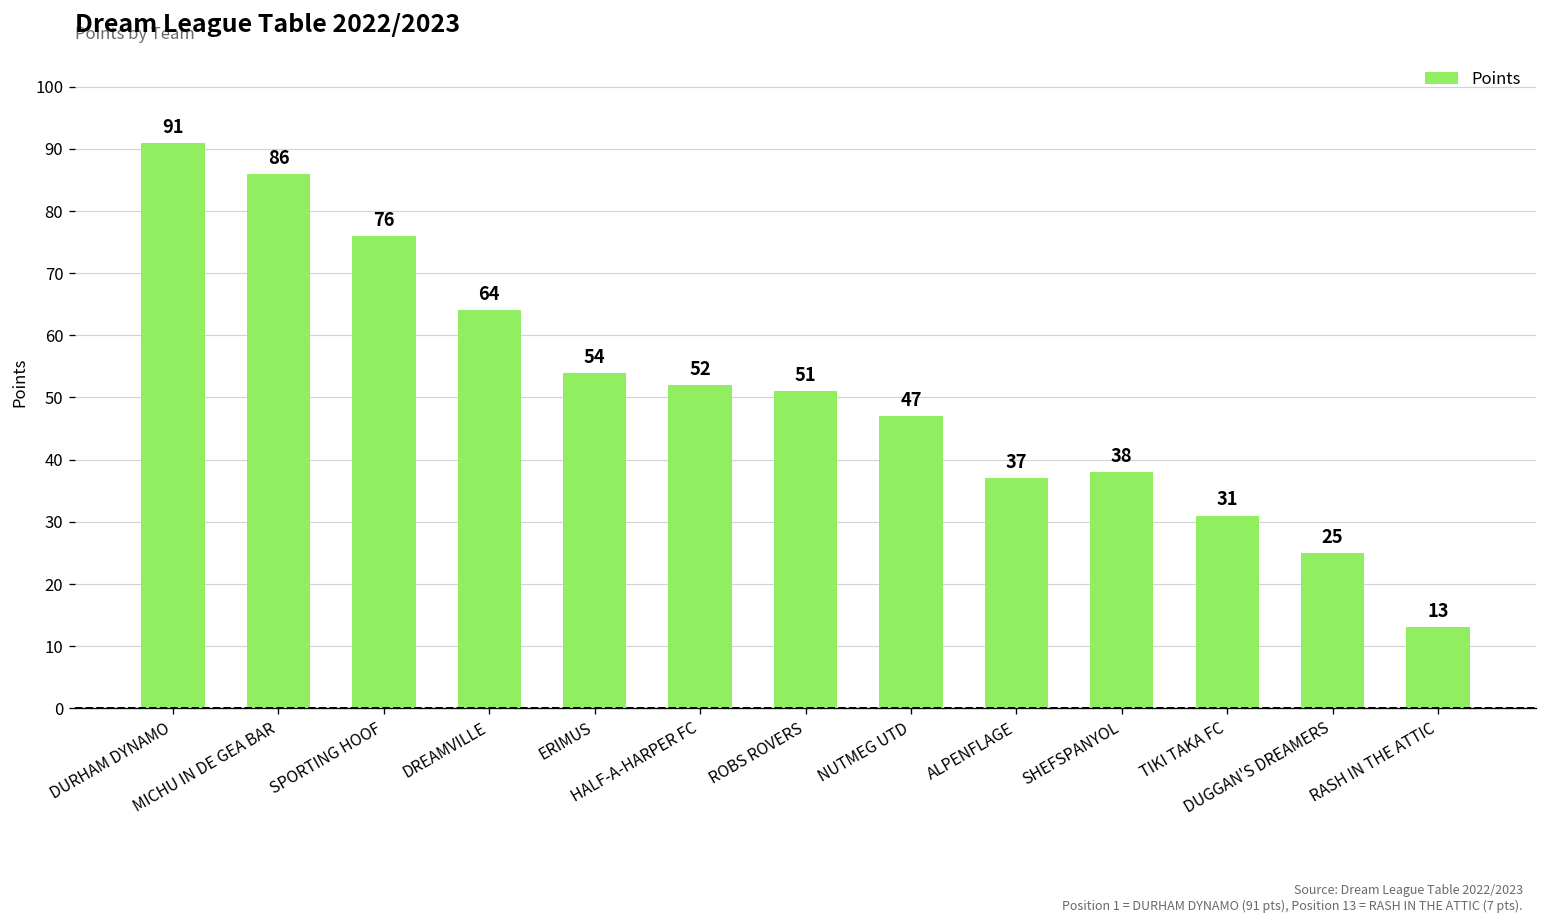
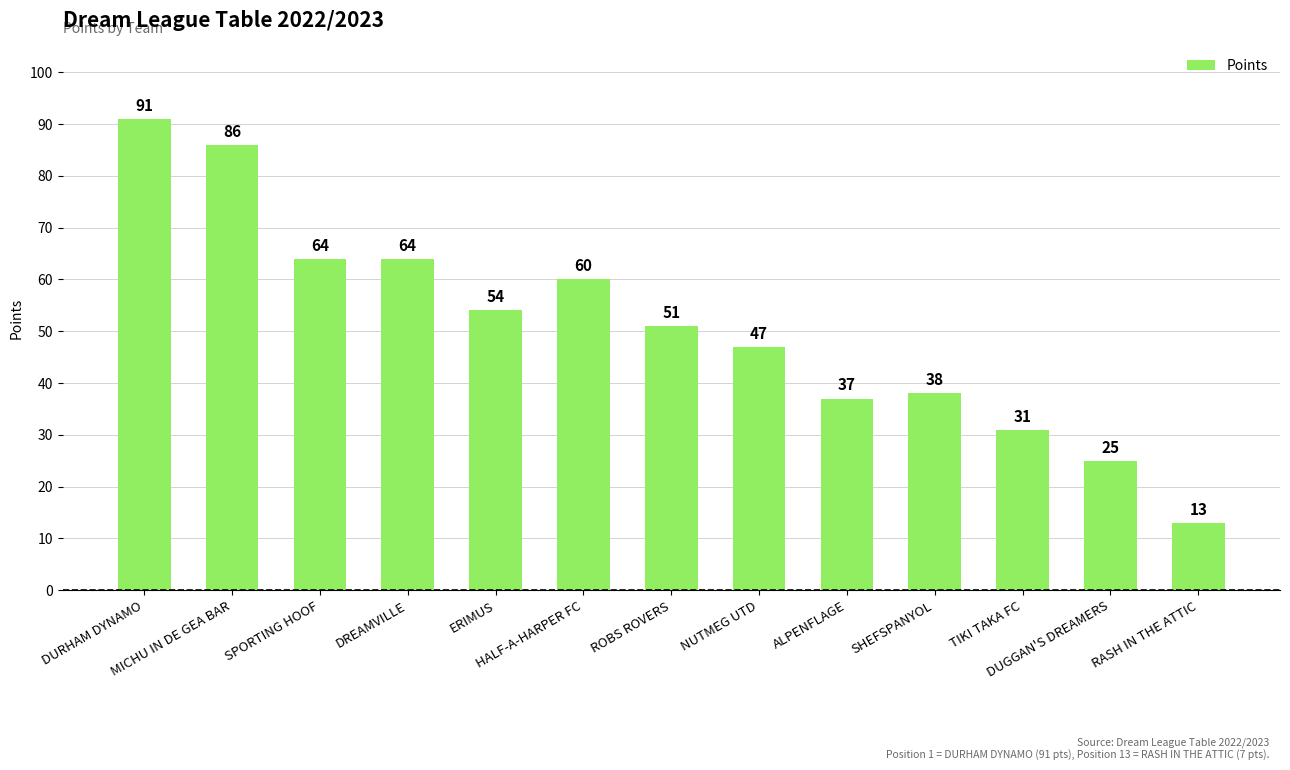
SPORTING HOOF: 76 -> 64
HALF-A-HARPER FC: 52 -> 60
